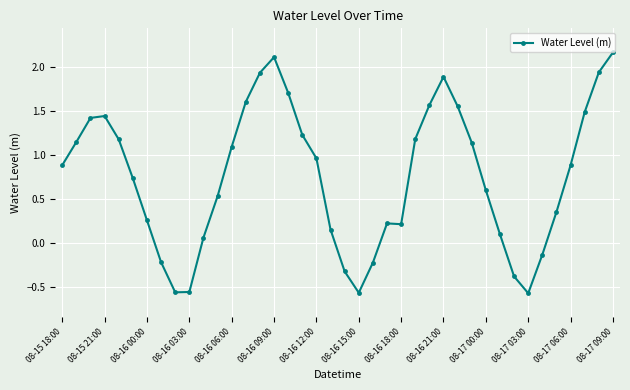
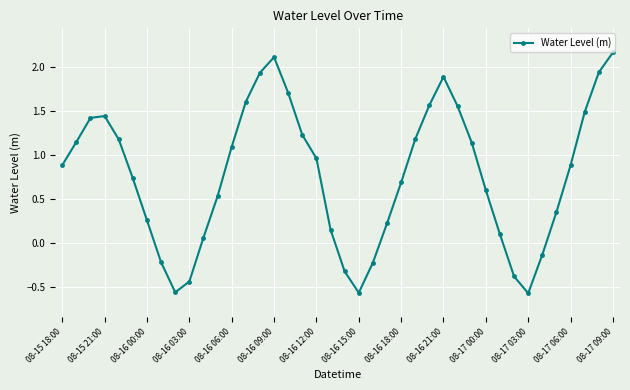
08-16 03:00: -0.6 -> -0.4
08-16 18:00: 0.2 -> 0.7
